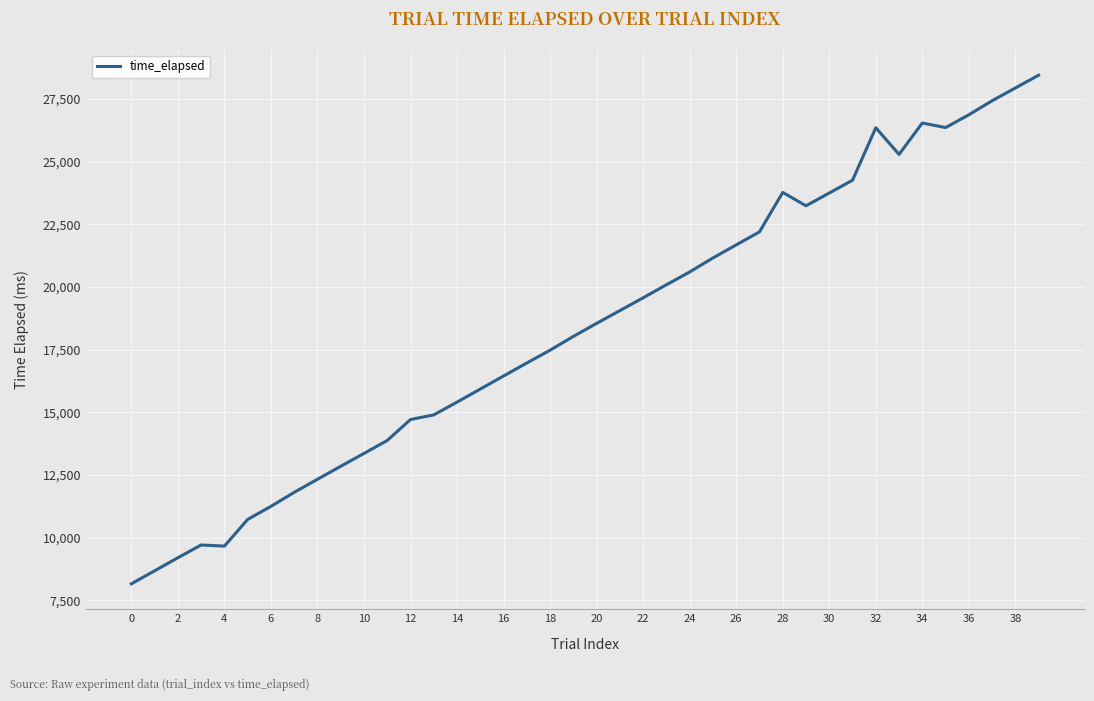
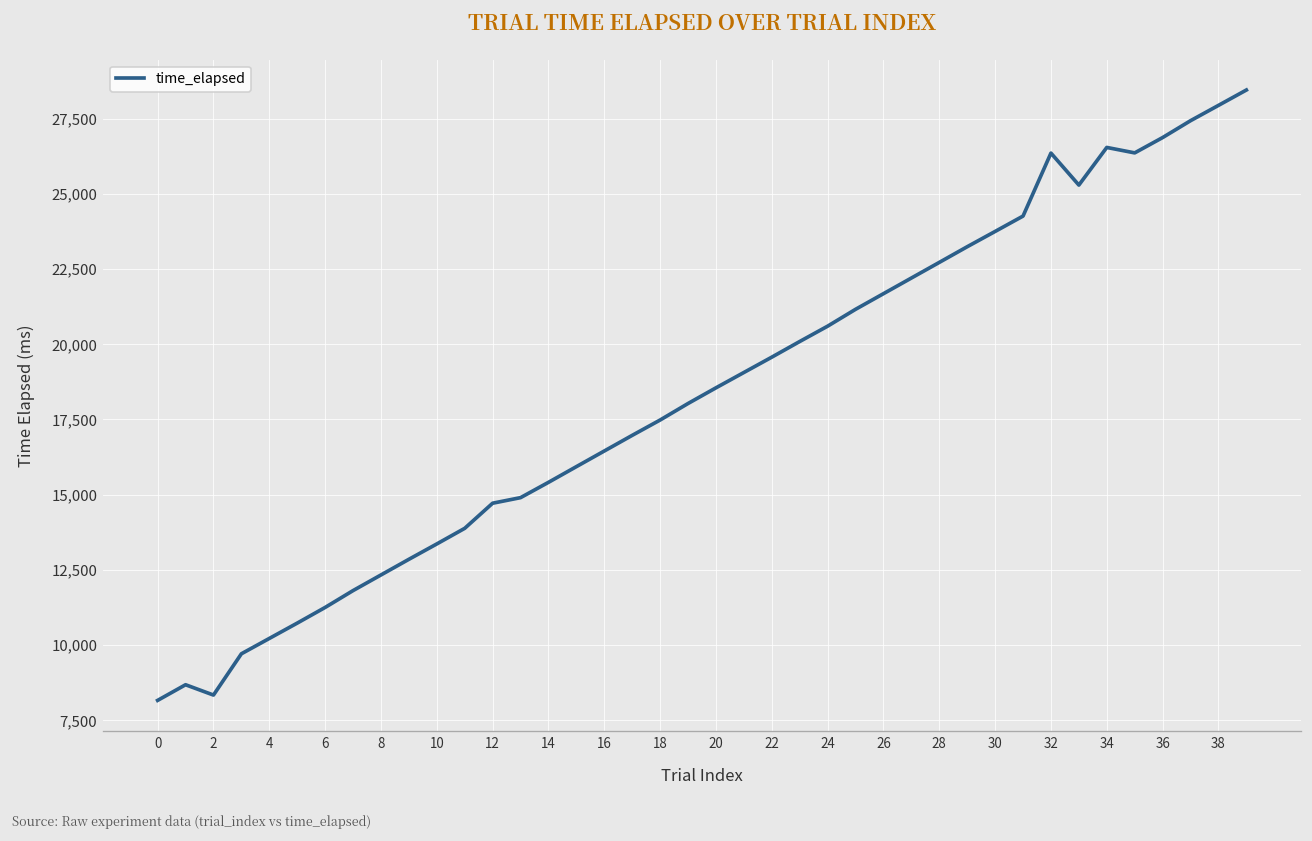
2: 9,200 -> 8,300
4: 9,700 -> 10,200
28: 23,800 -> 22,700
